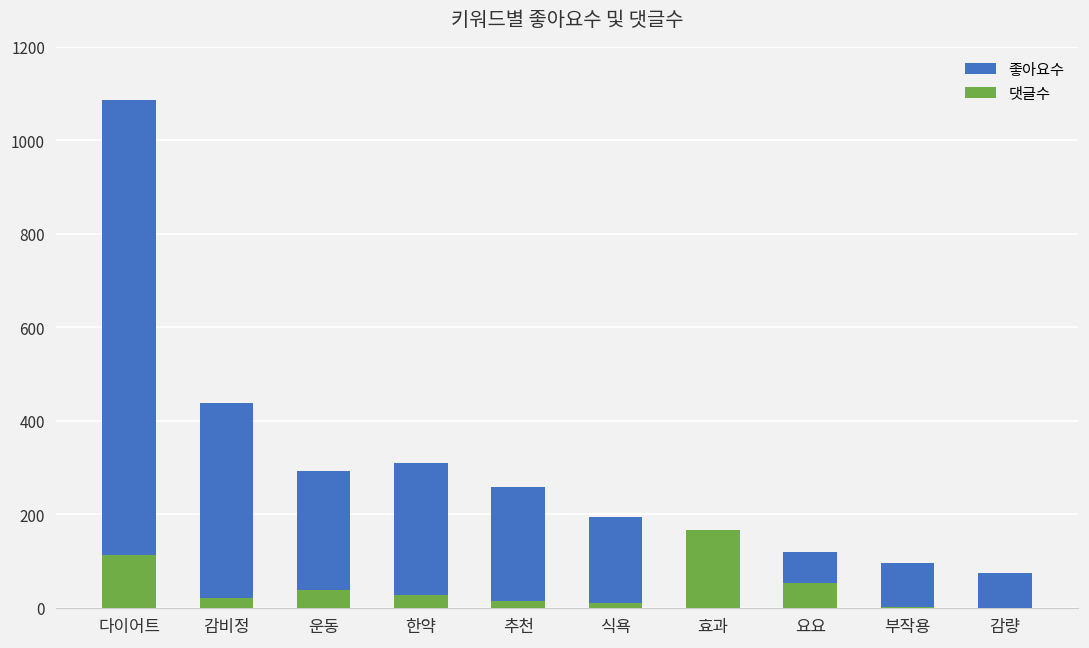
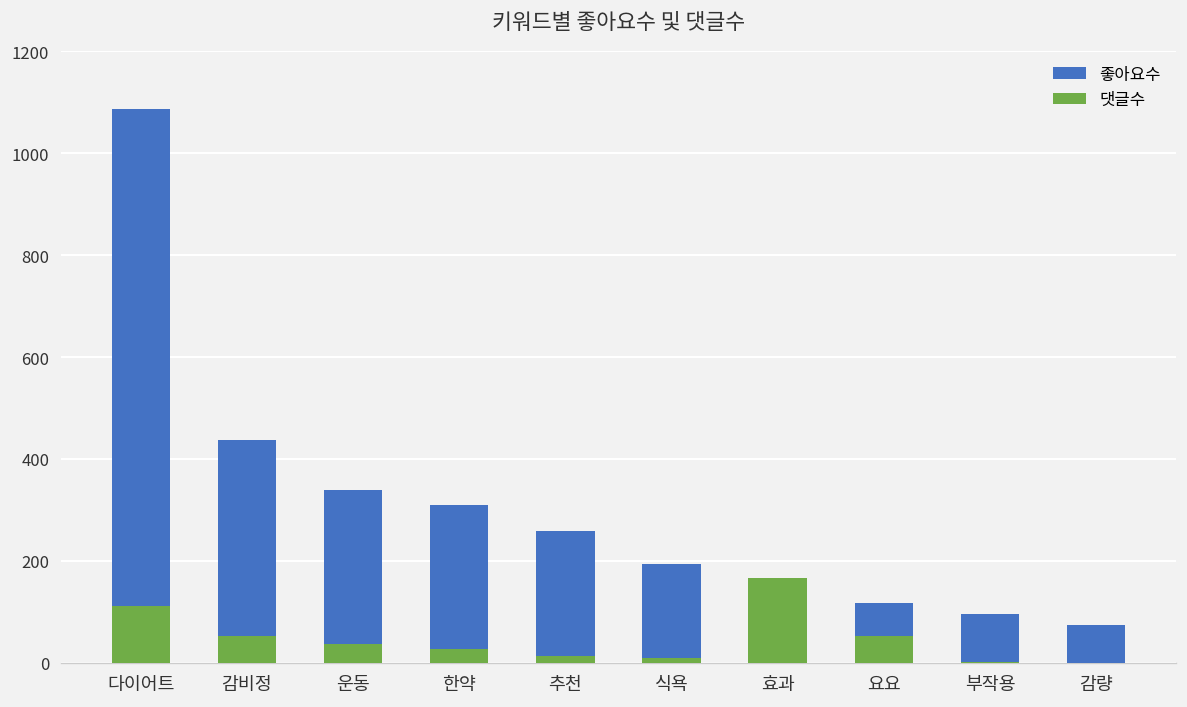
댓글수, 감비정: 20 -> 50
좋아요수, 운동: 290 -> 340
